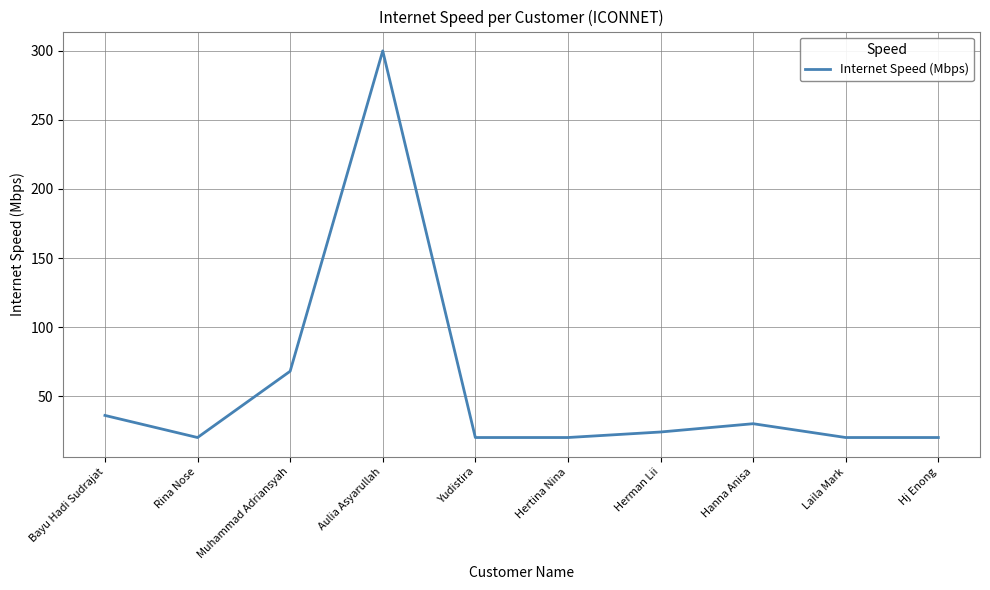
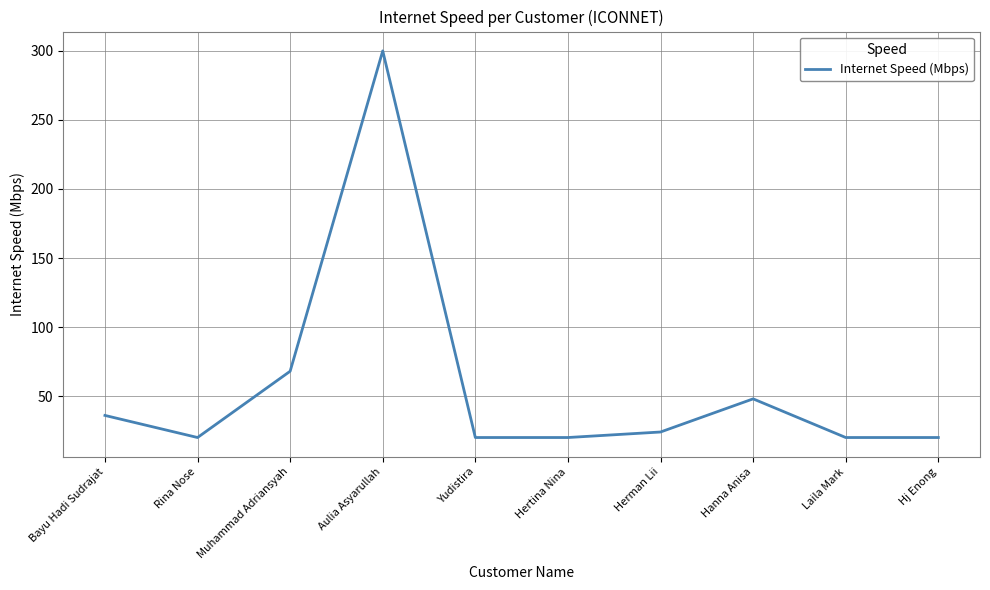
Hanna Anisa: 30 -> 48
